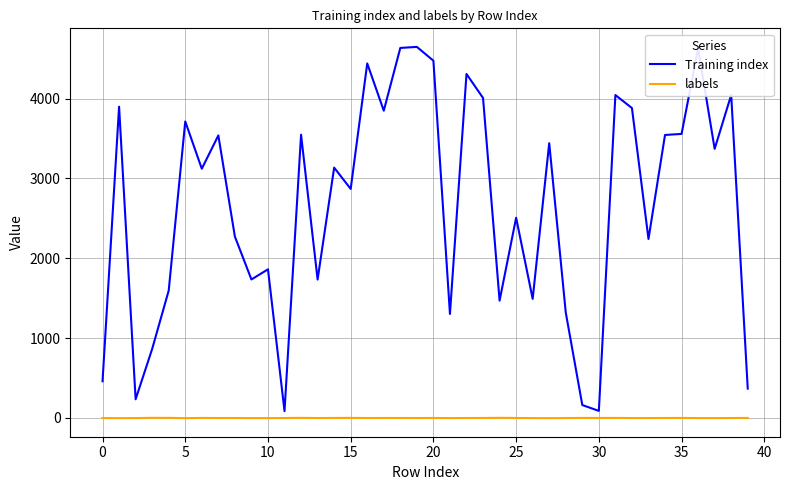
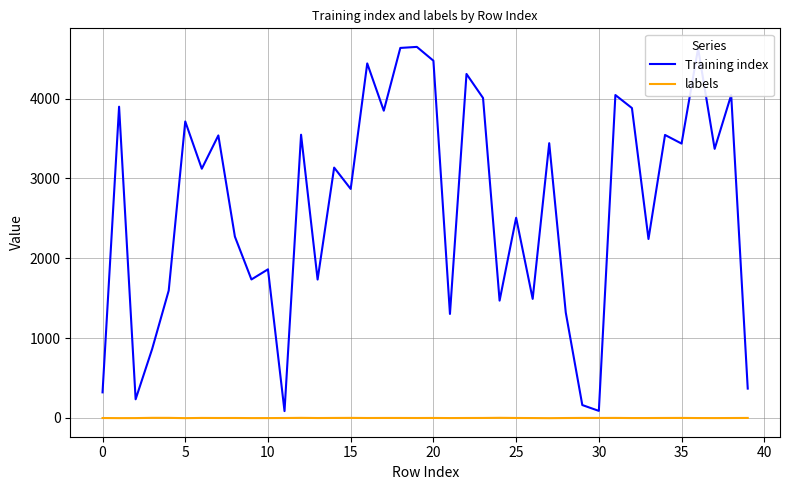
Training index, 0: 500 -> 300
Training index, 35: 3600 -> 3400
